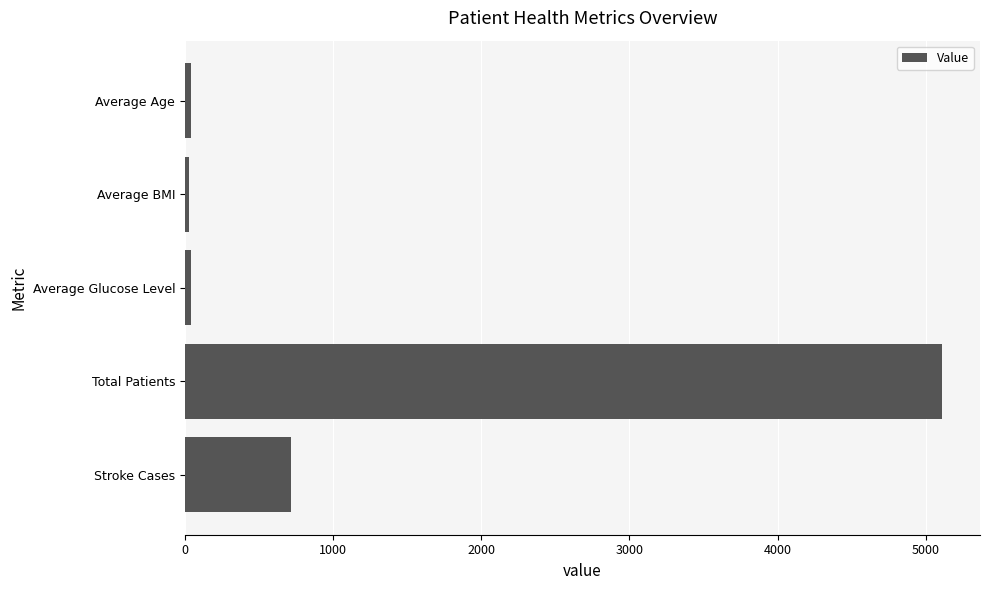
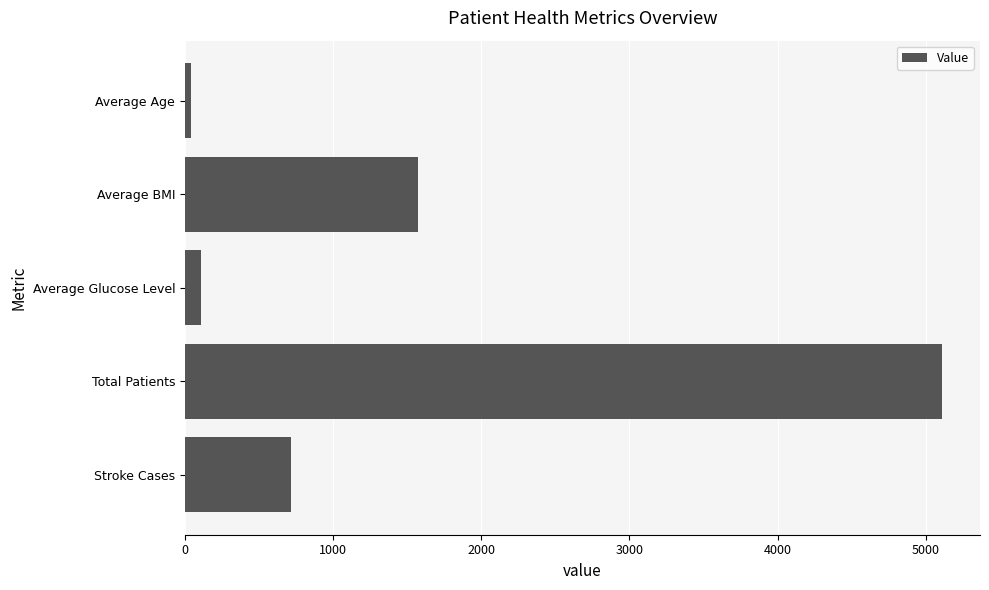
Average BMI: 30 -> 1570
Average Glucose Level: 40 -> 110
